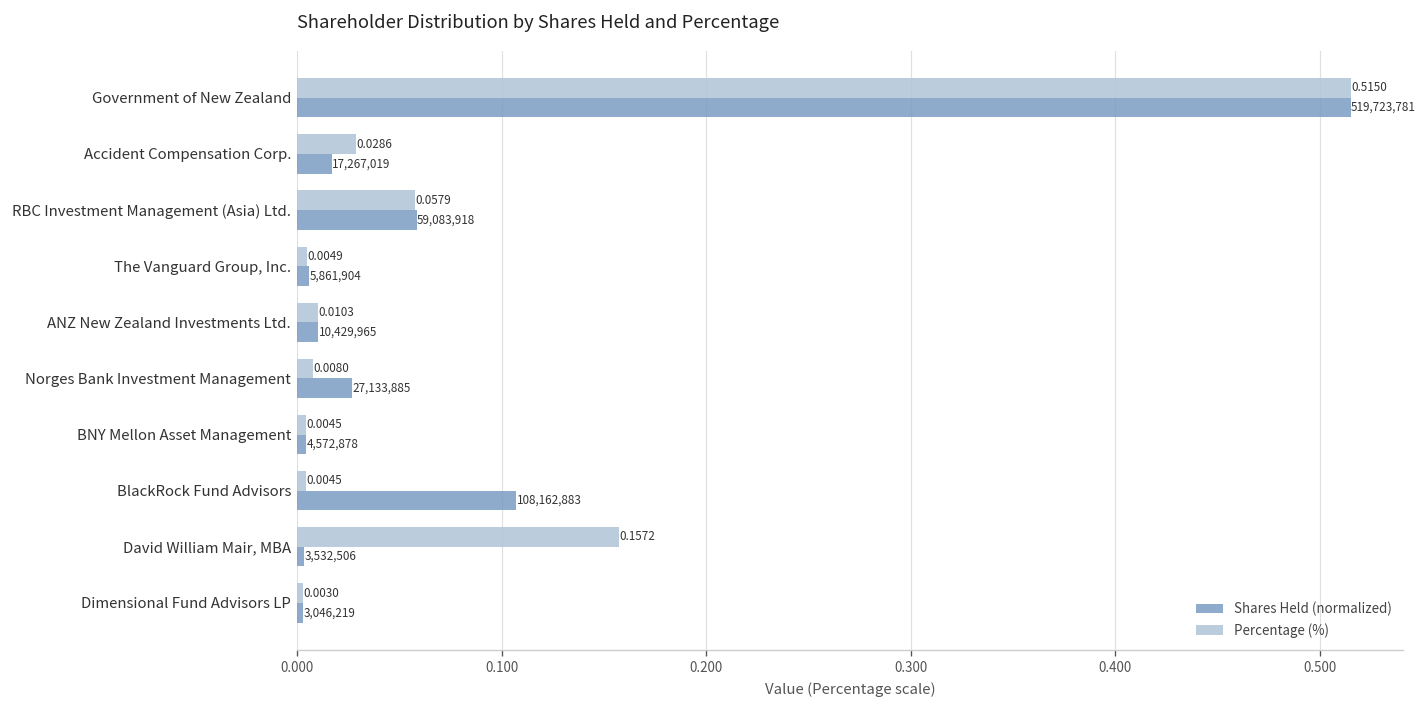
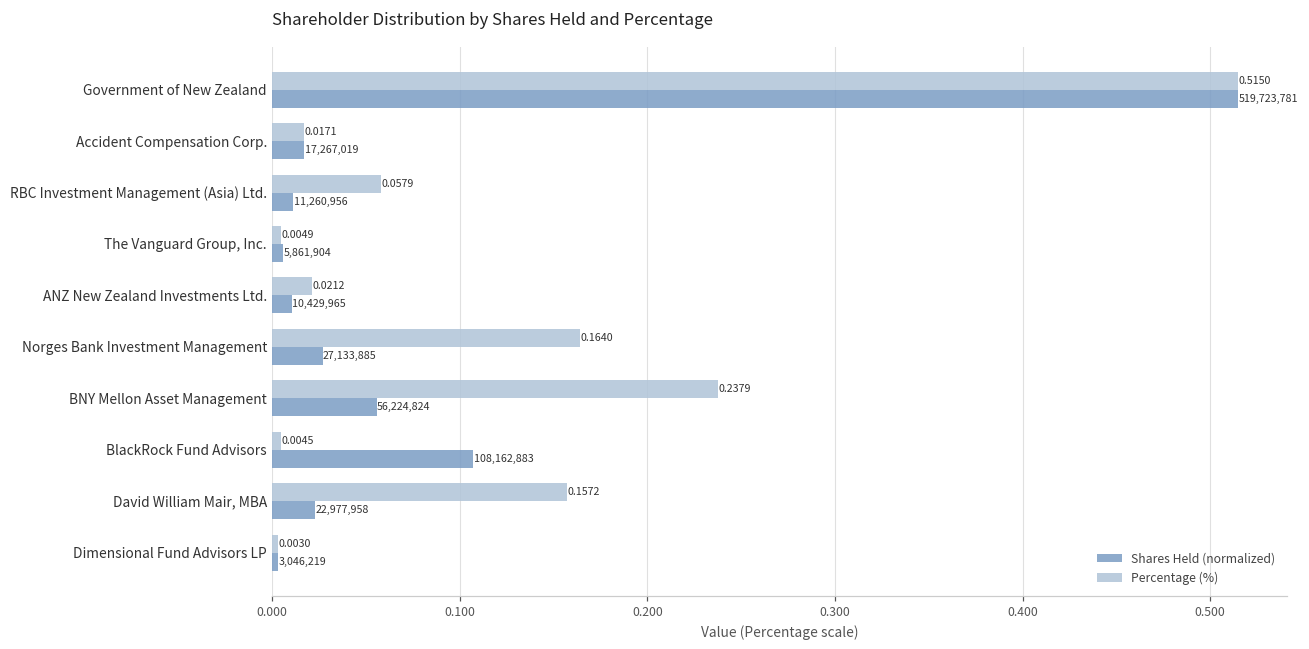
Percentage (%), Accident Compensation Corp.: 0.0286 -> 0.0171
Shares Held (normalized), RBC Investment Management (Asia) Ltd.: 59,083,918 -> 11,260,956
Percentage (%), ANZ New Zealand Investments Ltd.: 0.0103 -> 0.0212
Percentage (%), Norges Bank Investment Management: 0.0080 -> 0.1640
Percentage (%), BNY Mellon Asset Management: 0.0045 -> 0.2379
Shares Held (normalized), BNY Mellon Asset Management: 4,572,878 -> 56,224,824
Shares Held (normalized), David William Mair, MBA: 3,532,506 -> 22,977,958
